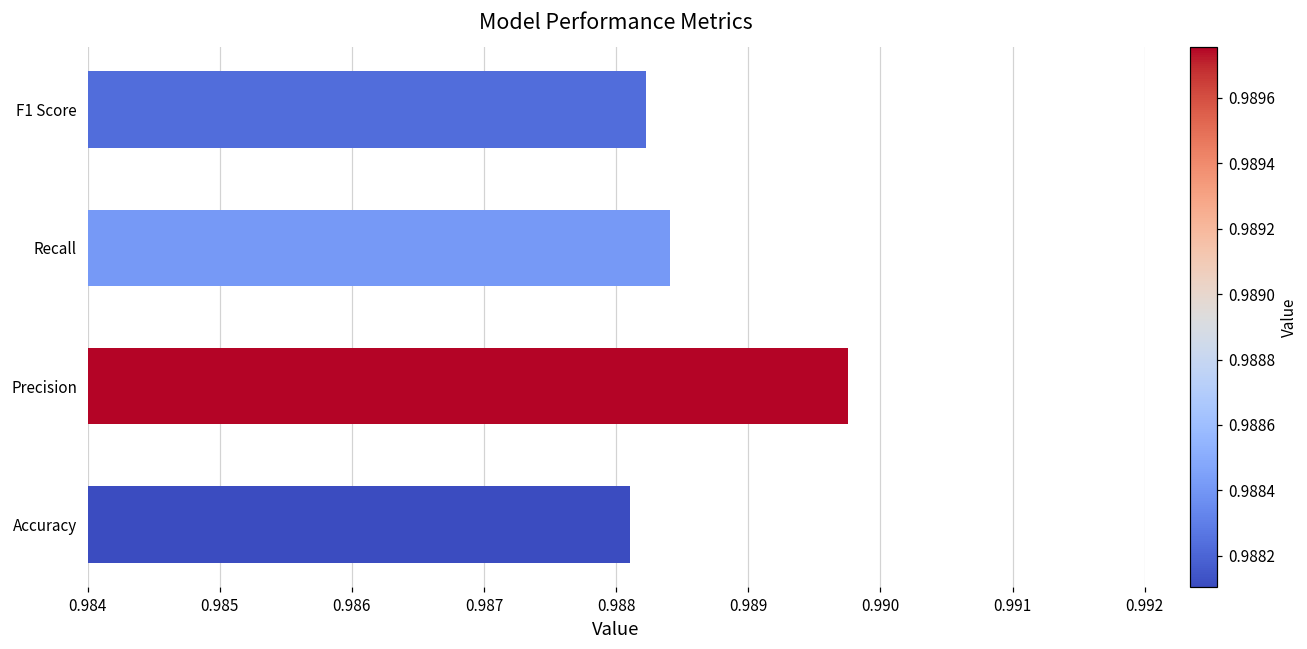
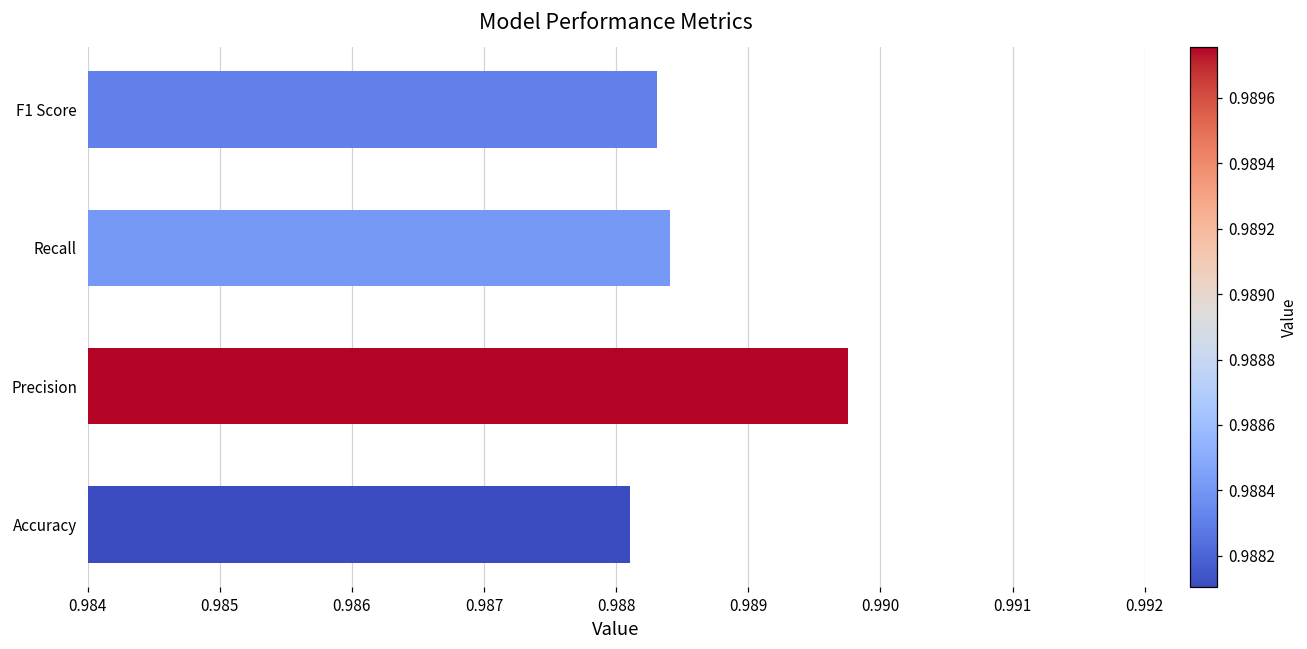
F1 Score: 0.98823 -> 0.98831
